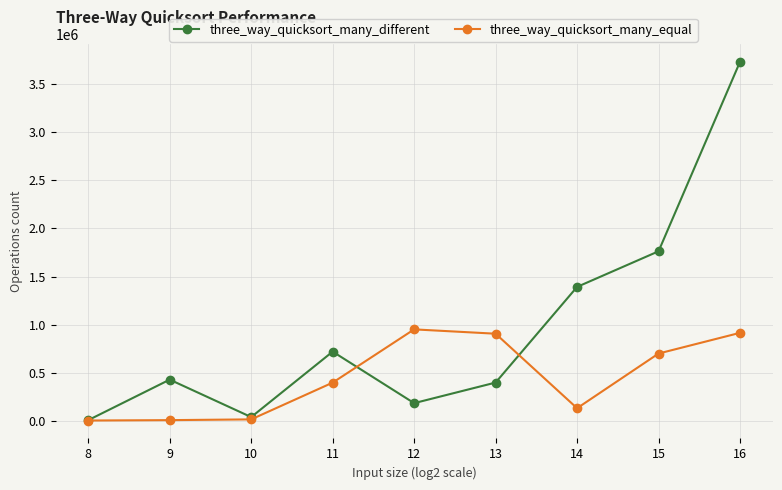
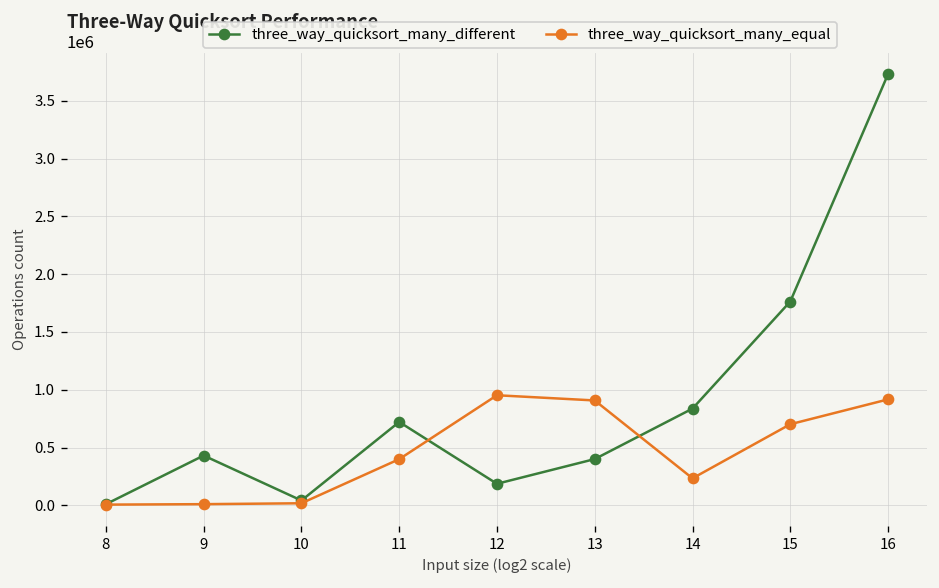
three_way_quicksort_many_different, 14: 1400000 -> 800000
three_way_quicksort_many_equal, 14: 100000 -> 200000
